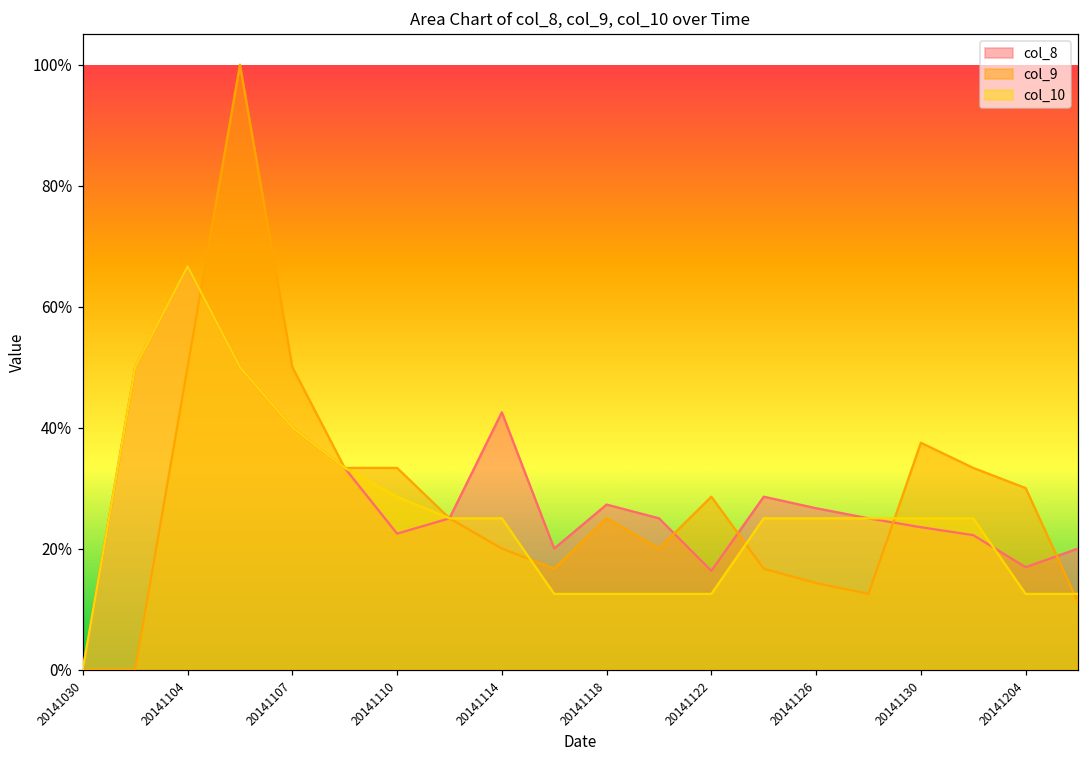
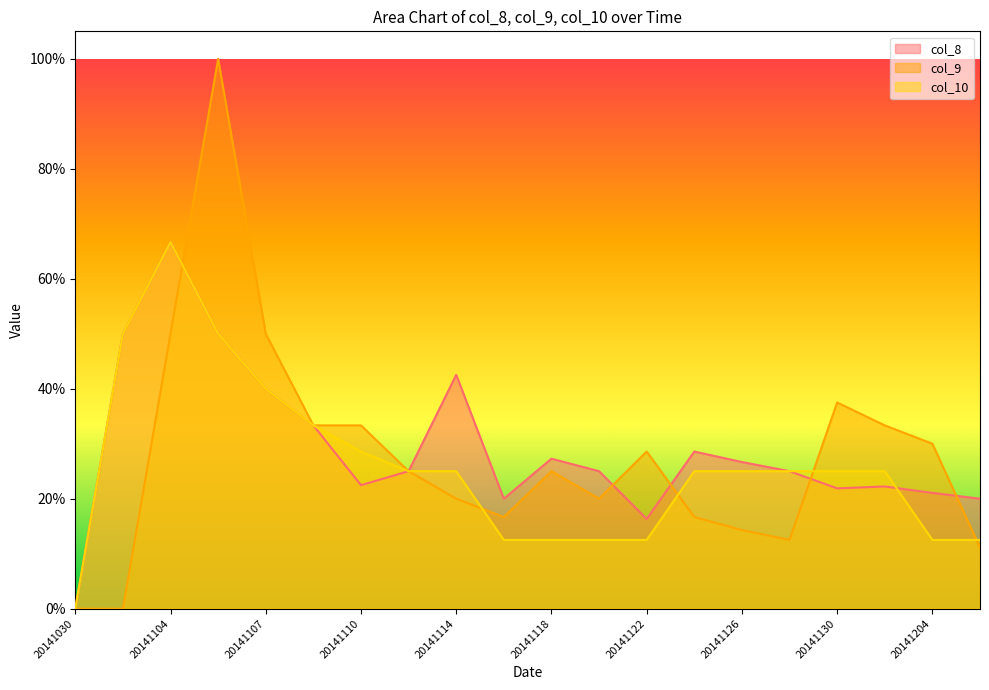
col_8, 20141130: 24% -> 22%
col_8, 20141204: 17% -> 21%
